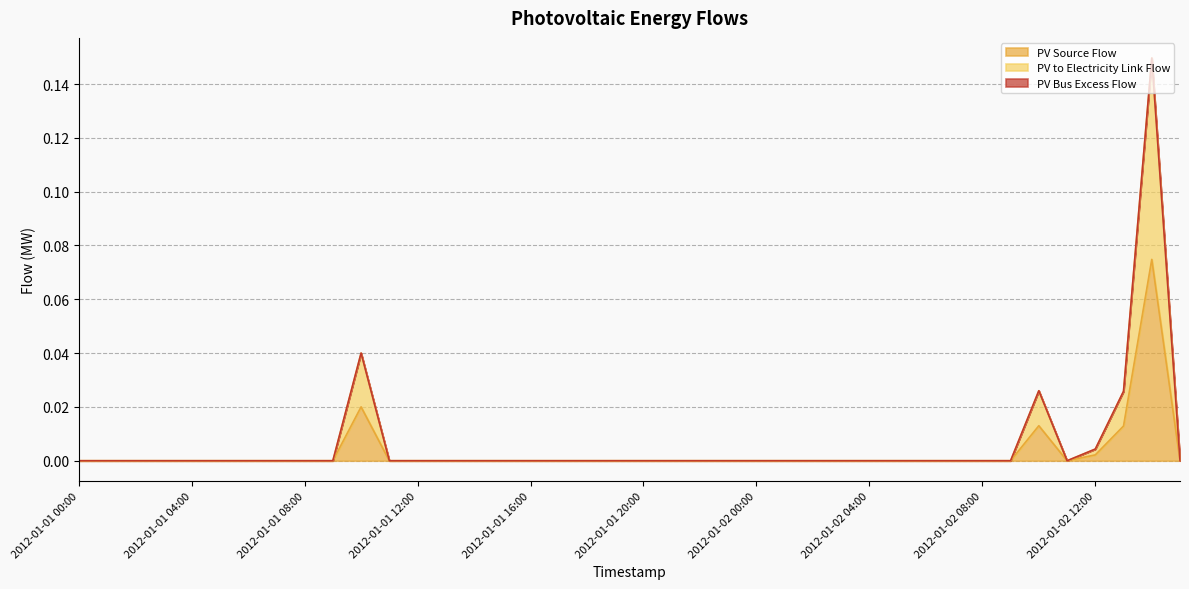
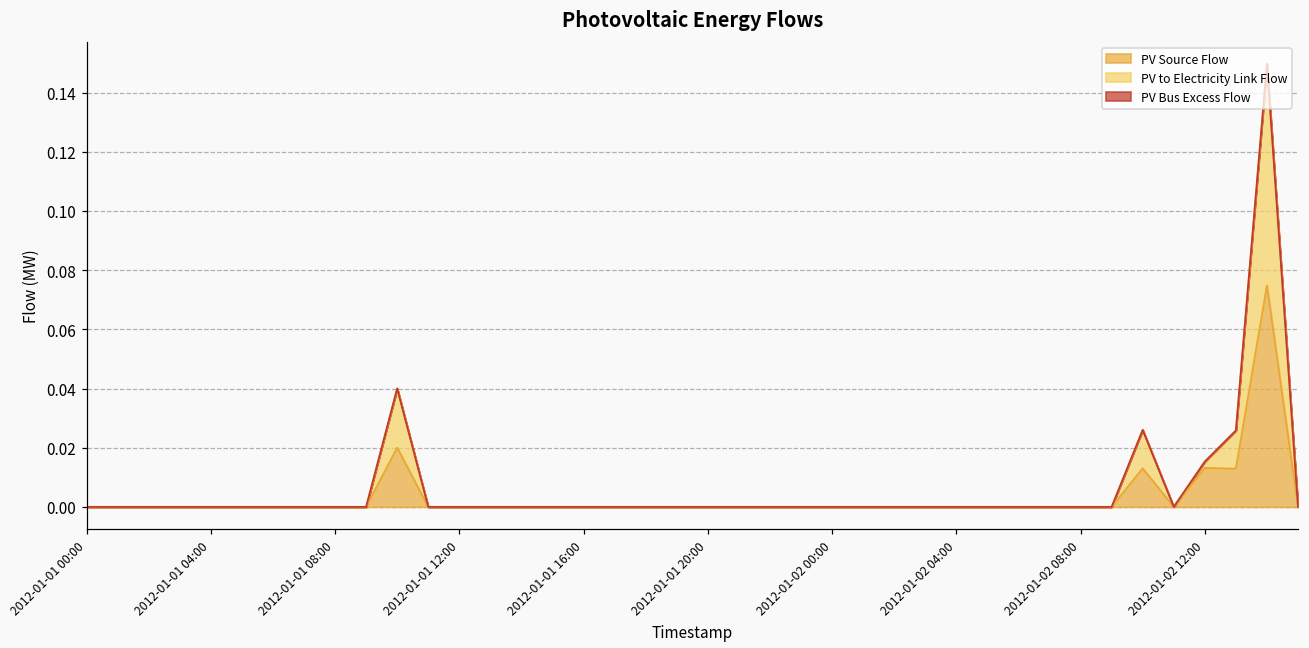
PV Source Flow, 2012-01-02 12:00: 0.002 -> 0.013
